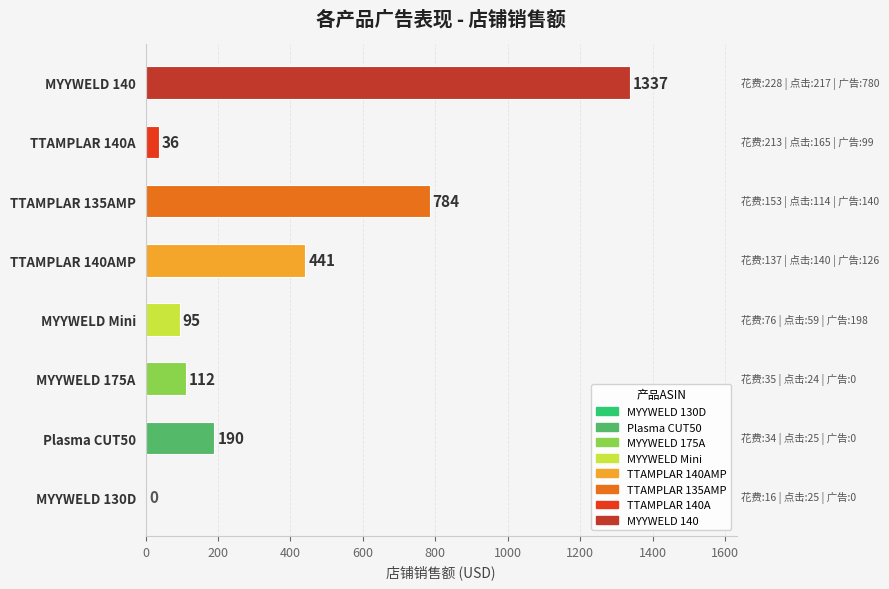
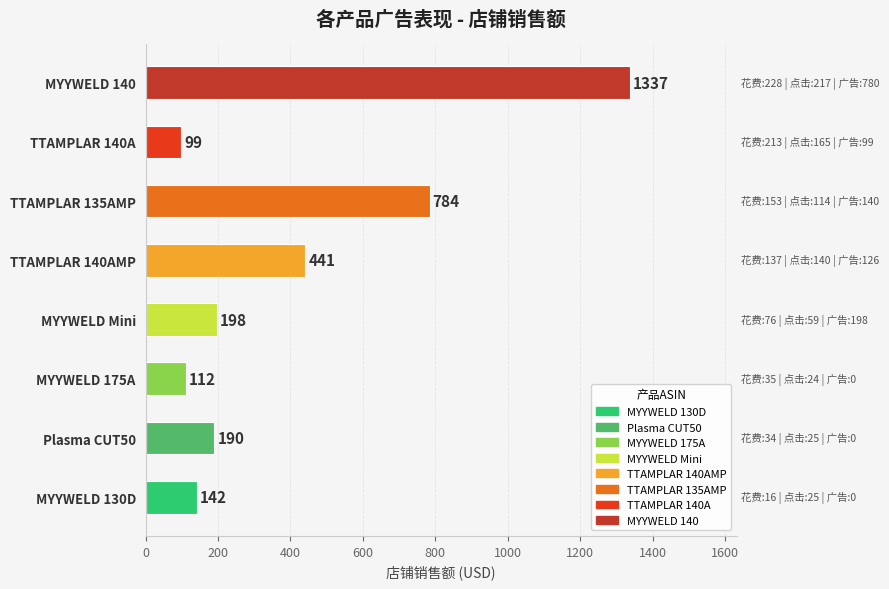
TTAMPLAR 140A: 36 -> 99
MYYWELD Mini: 95 -> 198
MYYWELD 130D: 0 -> 142
